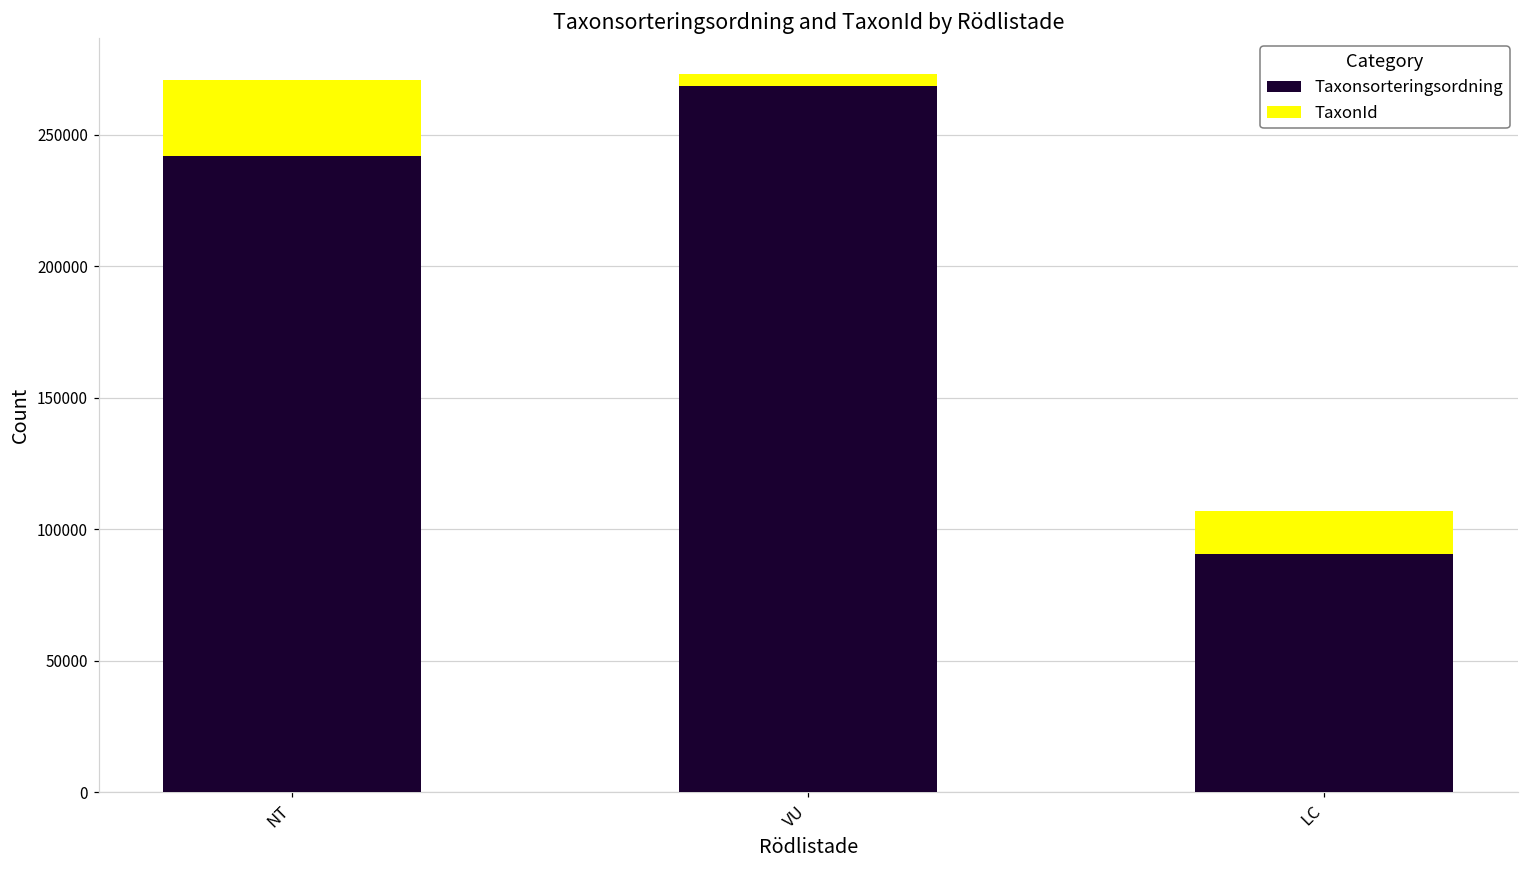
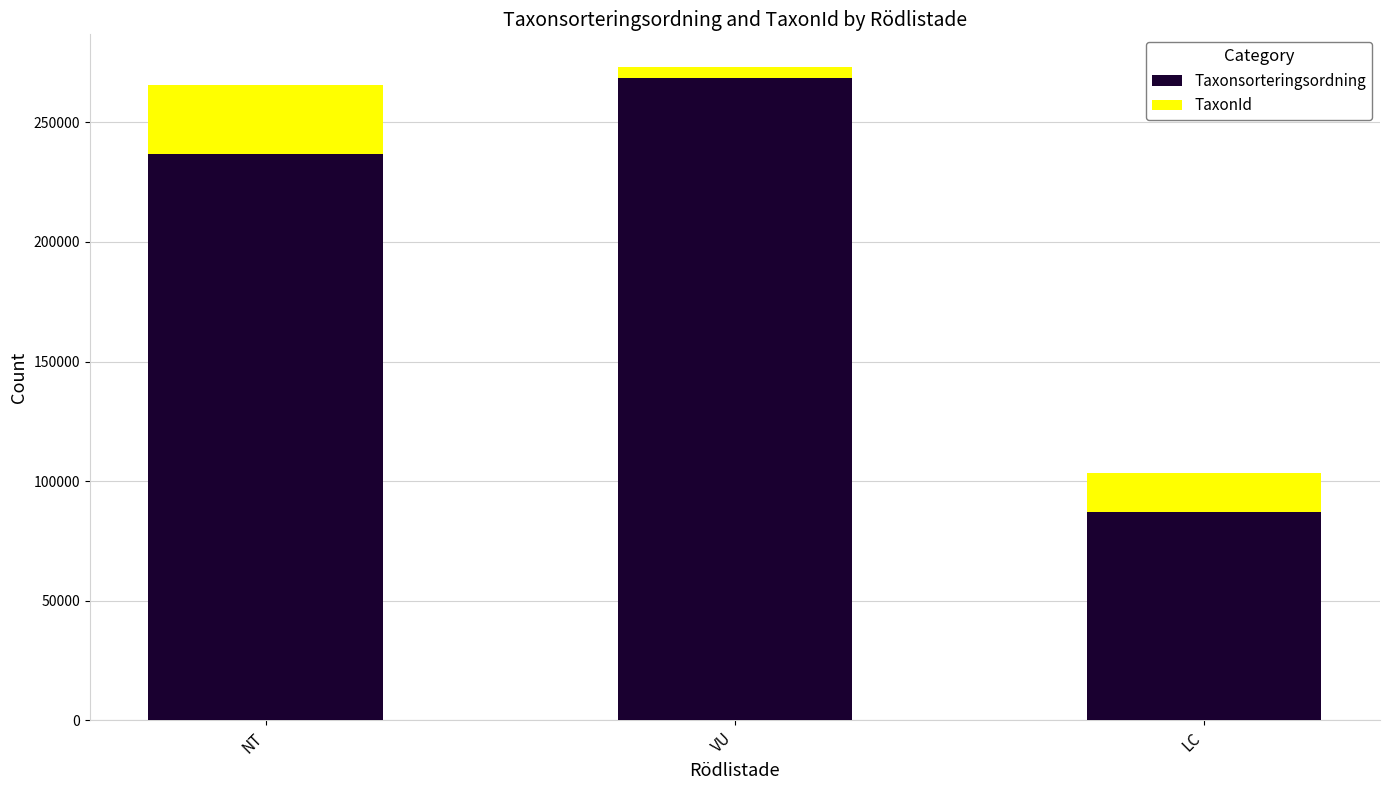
Taxonsorteringsordning, NT: 242000 -> 237000
Taxonsorteringsordning, LC: 91000 -> 87000
